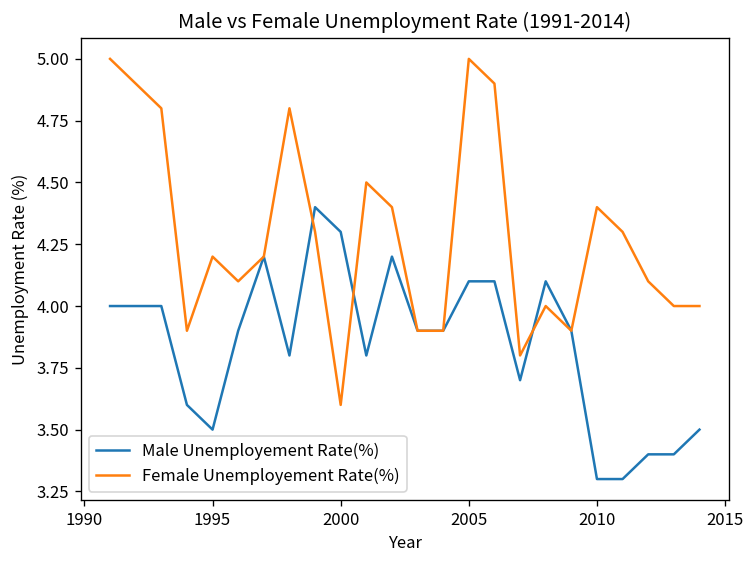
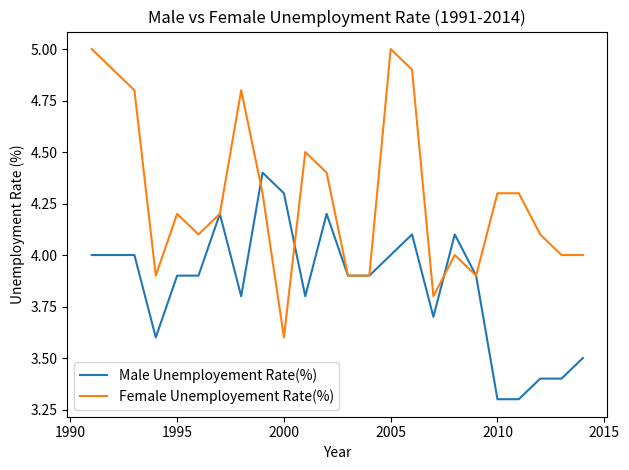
Male Unemployement Rate(%), 1995: 3.5 -> 3.9
Male Unemployement Rate(%), 2005: 4.1 -> 4.0
Female Unemployement Rate(%), 2010: 4.4 -> 4.3
